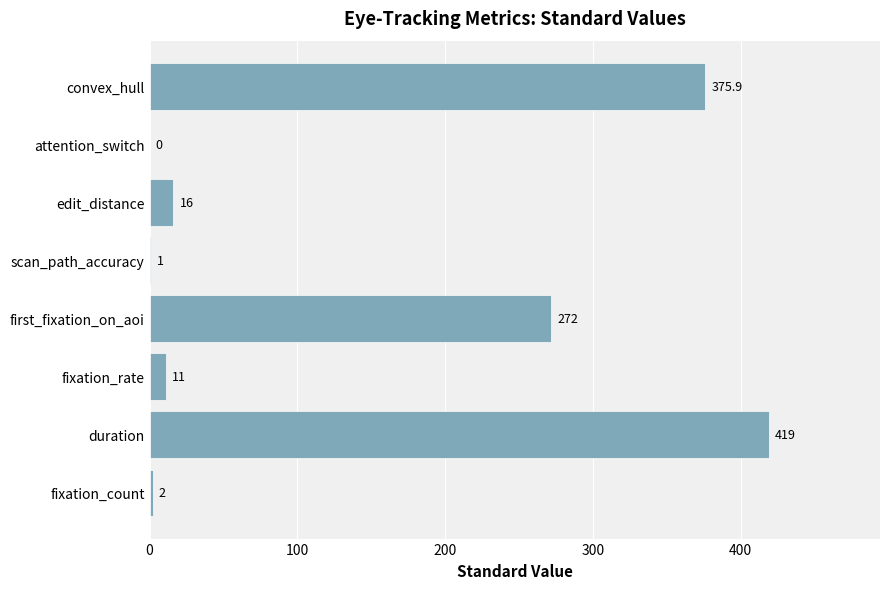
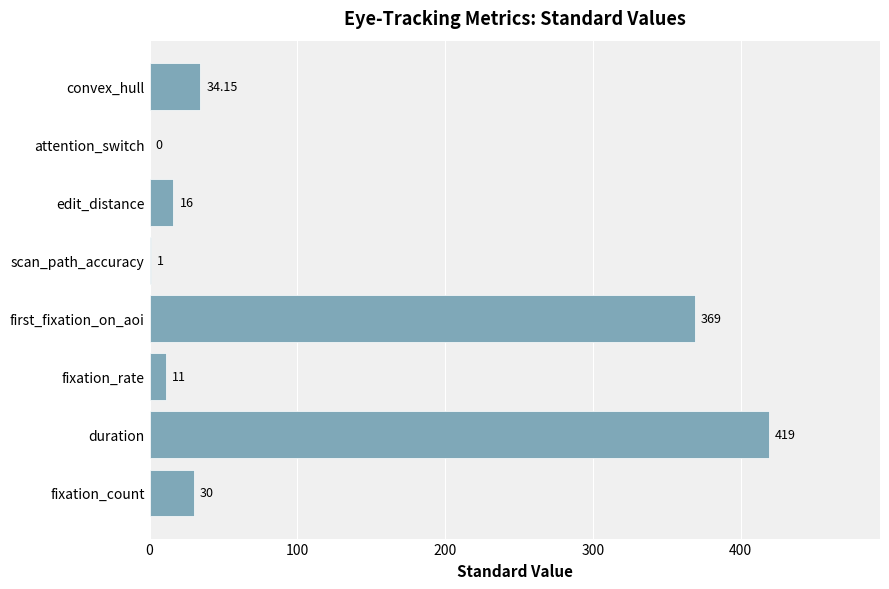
convex_hull: 375.9 -> 34.15
first_fixation_on_aoi: 272 -> 369
fixation_count: 2 -> 30
